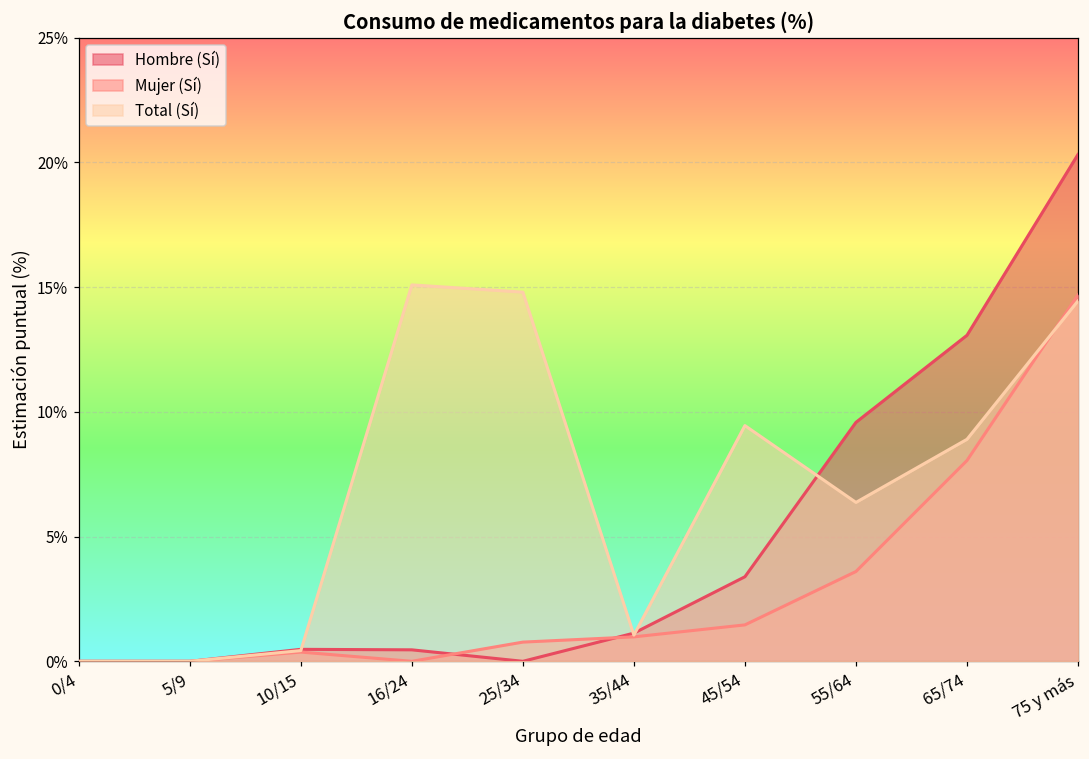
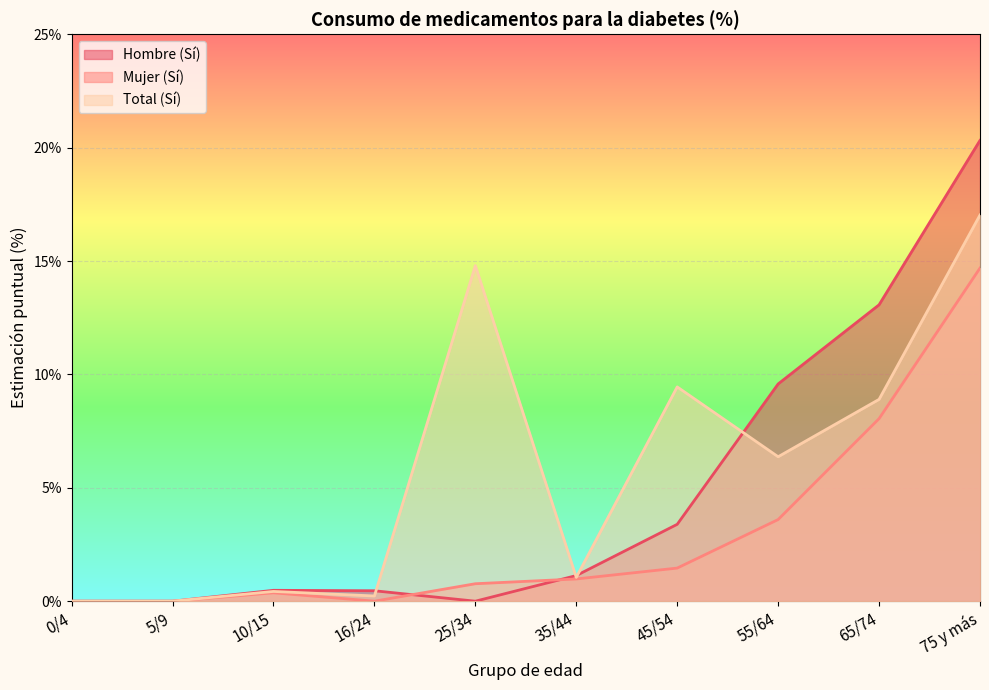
Total (Sí), 16/24: 15.1% -> 0.2%
Total (Sí), 75 y más: 14.5% -> 17.0%
